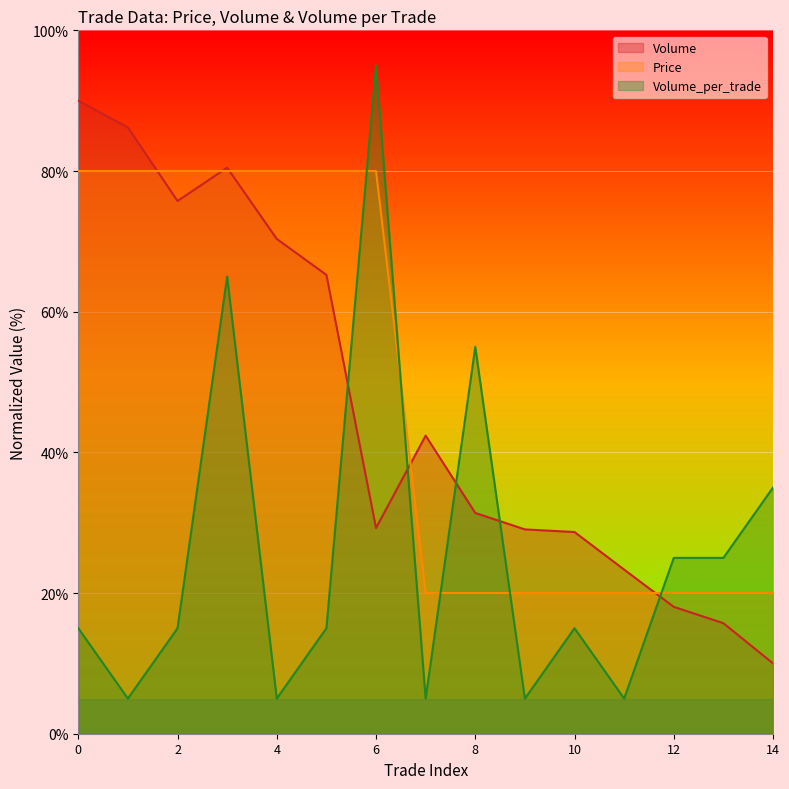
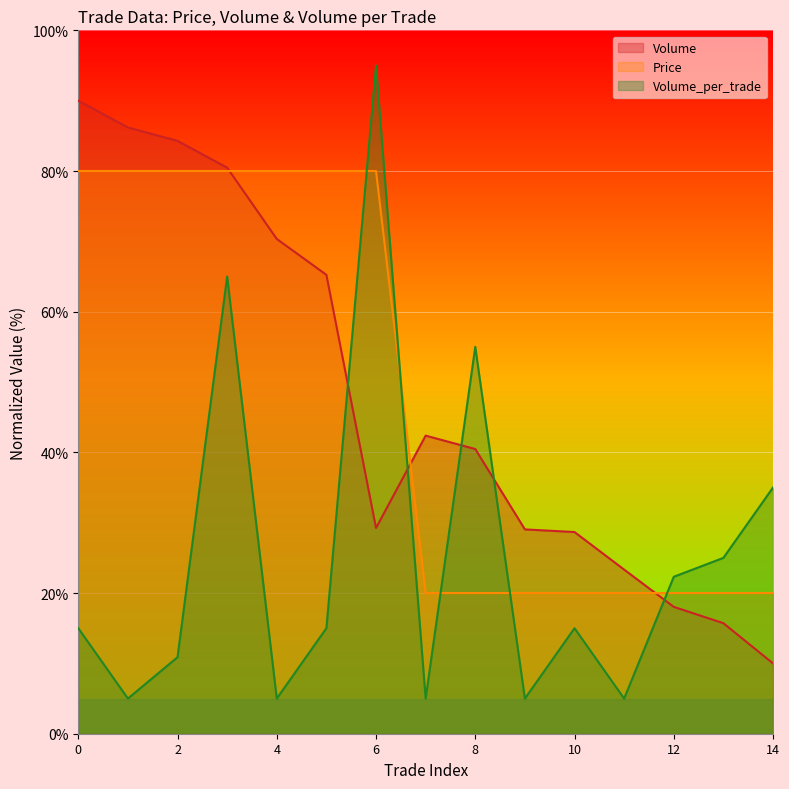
Volume, 2: 76% -> 84%
Volume_per_trade, 2: 15% -> 11%
Volume, 8: 31% -> 40%
Volume_per_trade, 12: 25% -> 22%
